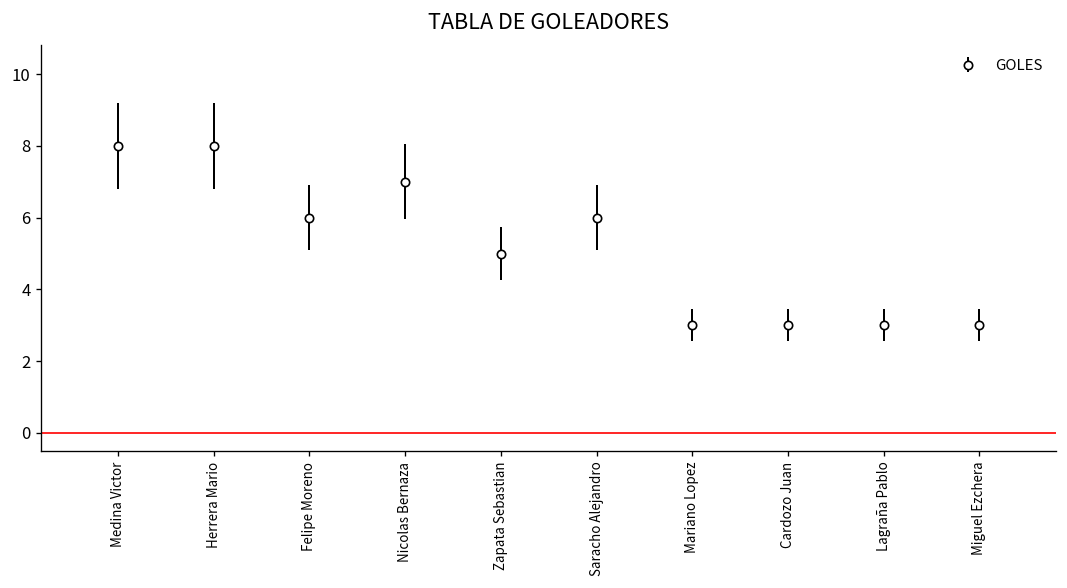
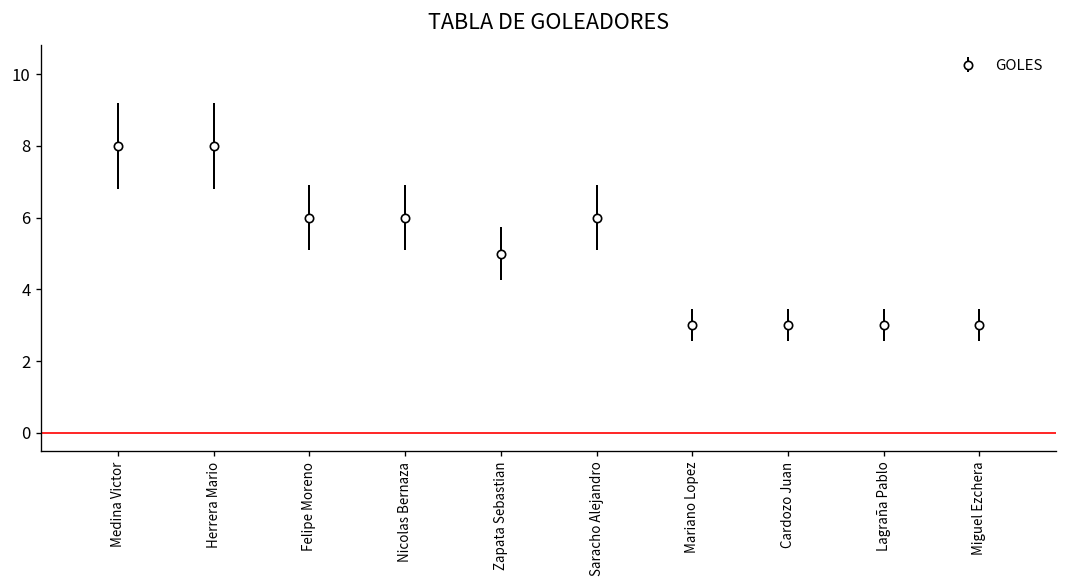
Nicolas Bernaza: 7 -> 6
